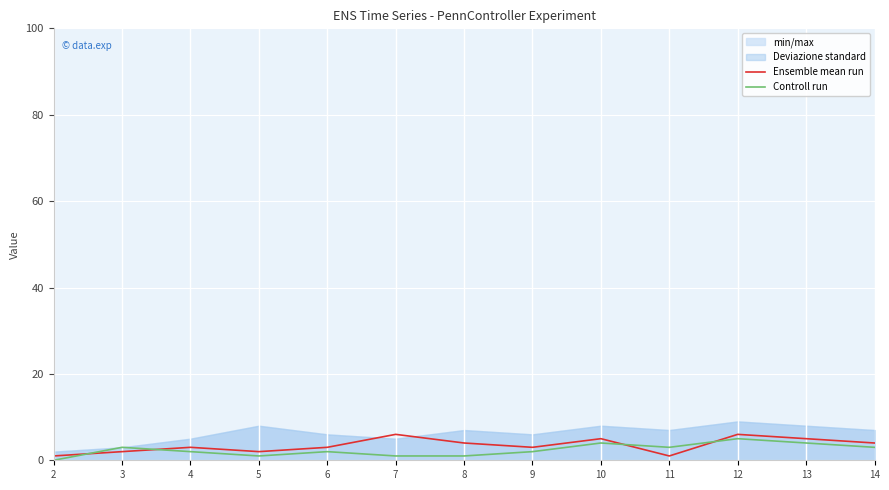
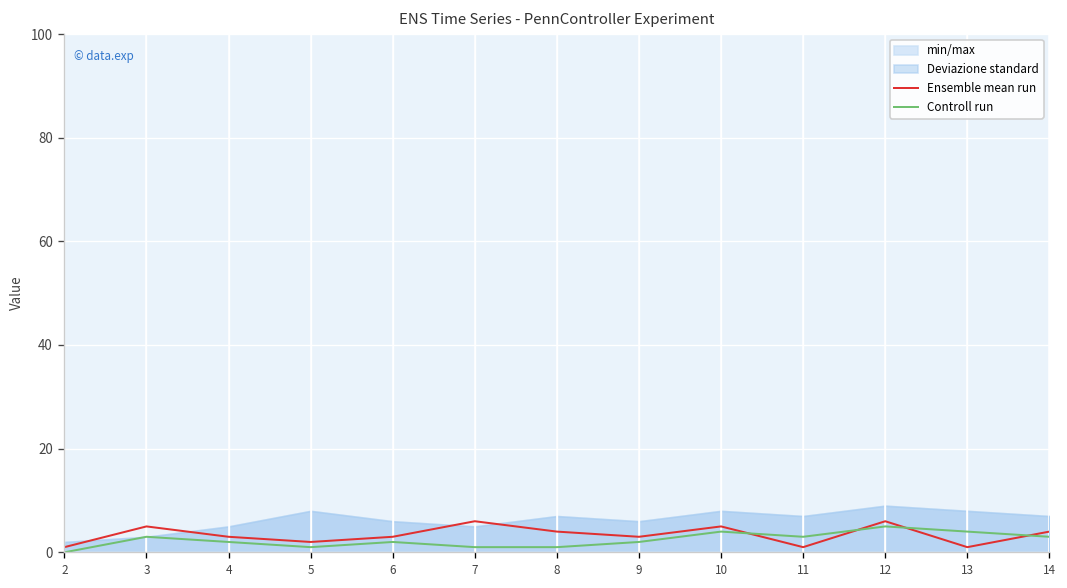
Ensemble mean run, 3: 2 -> 5
Ensemble mean run, 13: 5 -> 1
